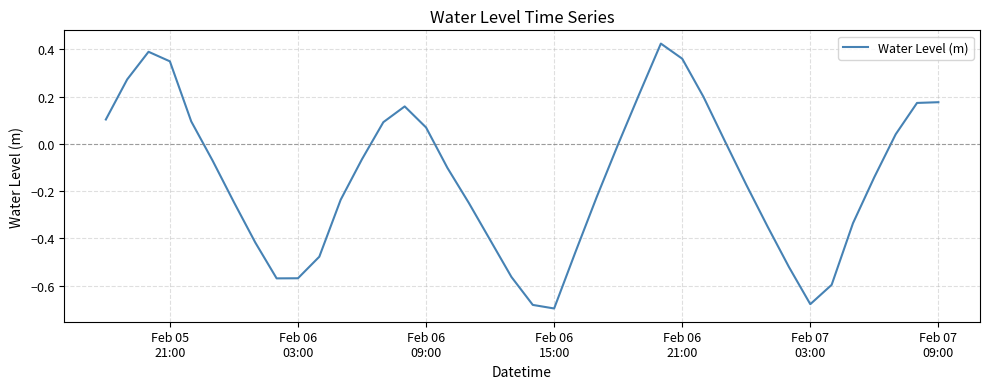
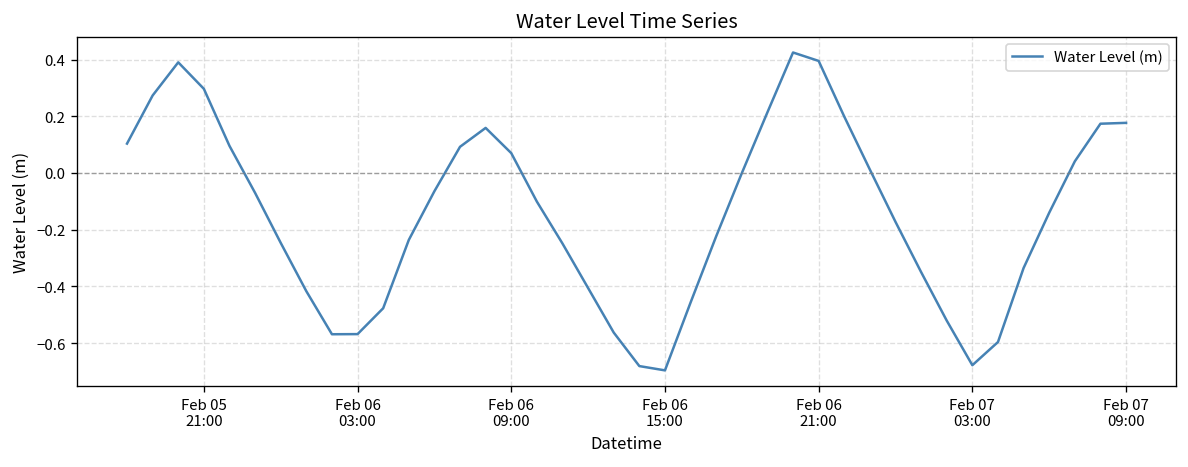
Feb 05 21:00: 0.35 -> 0.30
Feb 06 21:00: 0.36 -> 0.39
